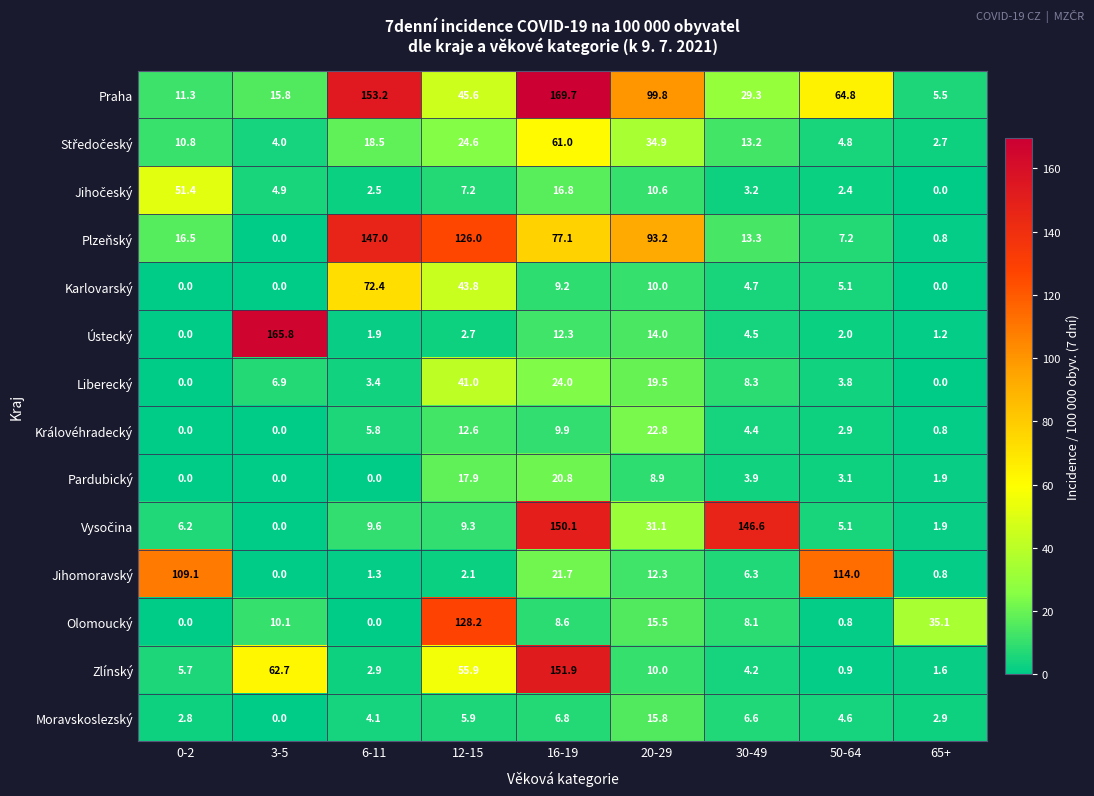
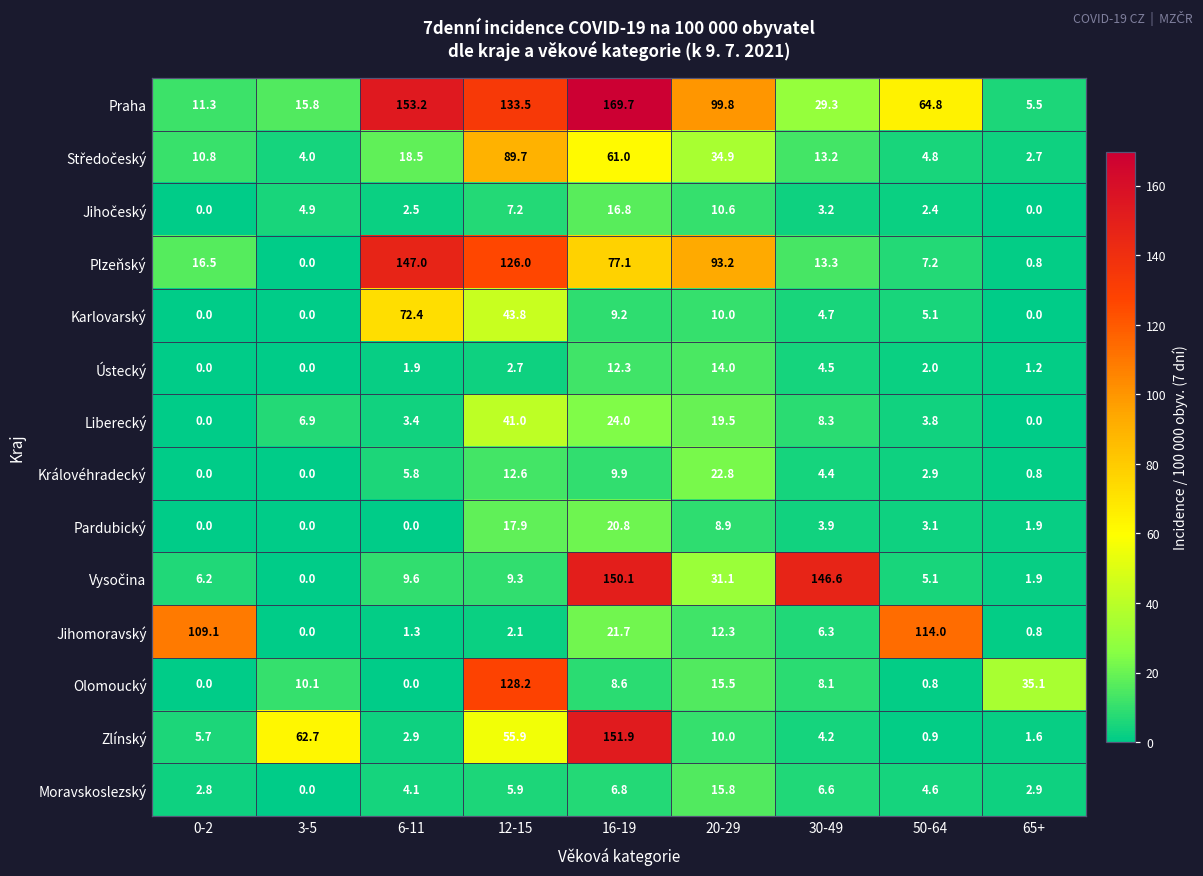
Praha, 12-15: 45.6 -> 133.5
Středočeský, 12-15: 24.6 -> 89.7
Jihočeský, 0-2: 51.4 -> 0.0
Ústecký, 3-5: 165.8 -> 0.0
